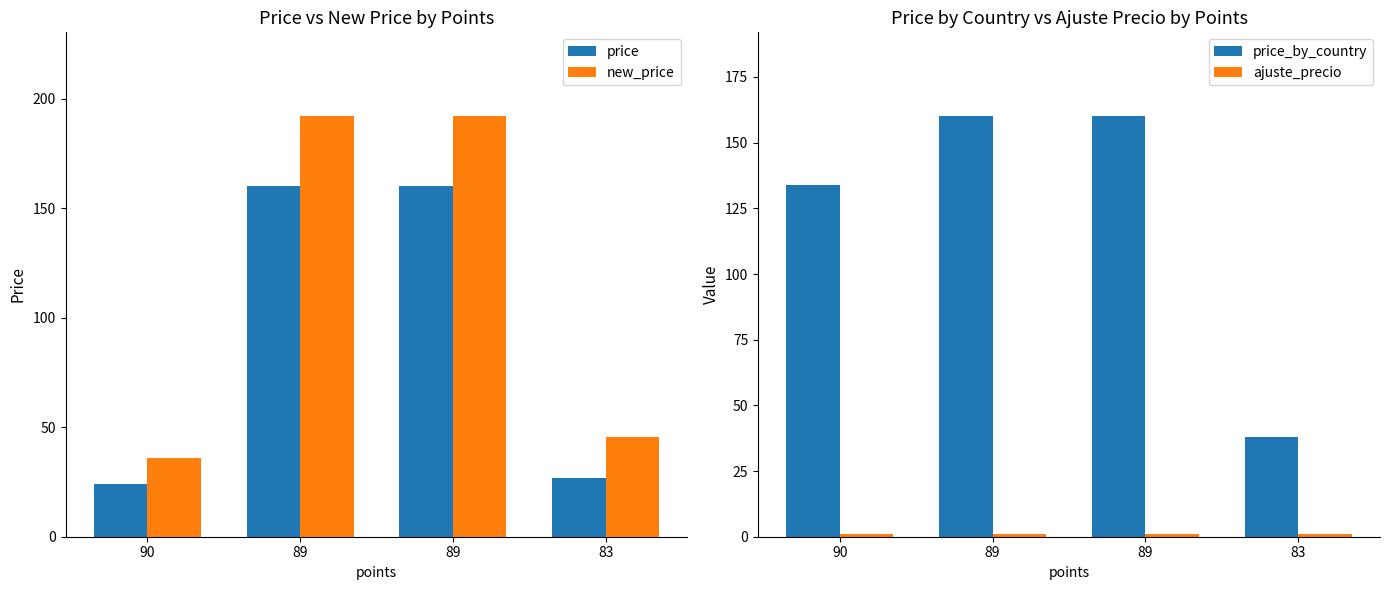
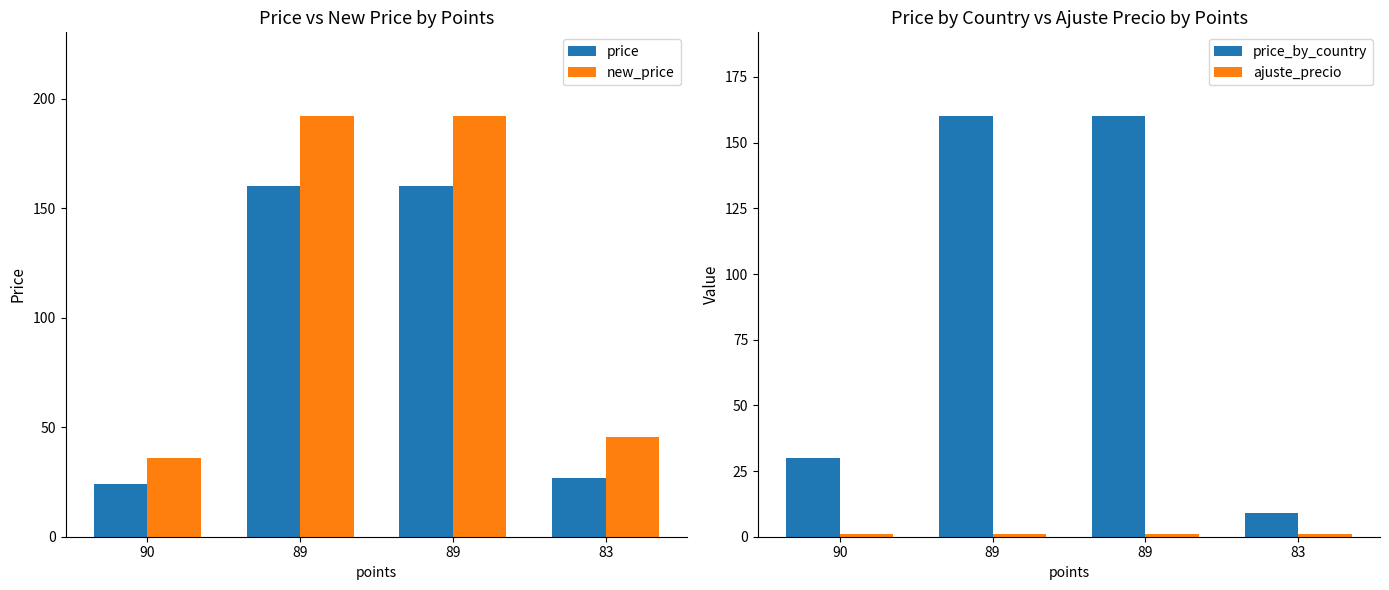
Price by Country vs Ajuste Precio by Points, price_by_country, 90: 134 -> 30
Price by Country vs Ajuste Precio by Points, price_by_country, 83: 38 -> 9
